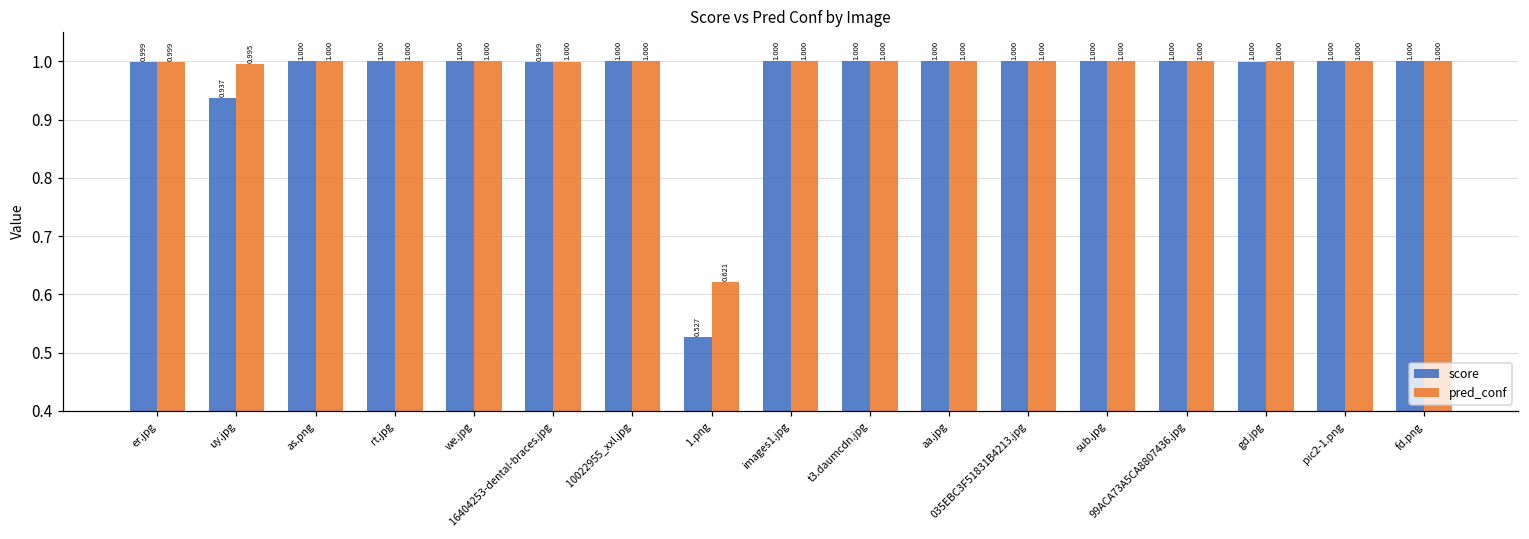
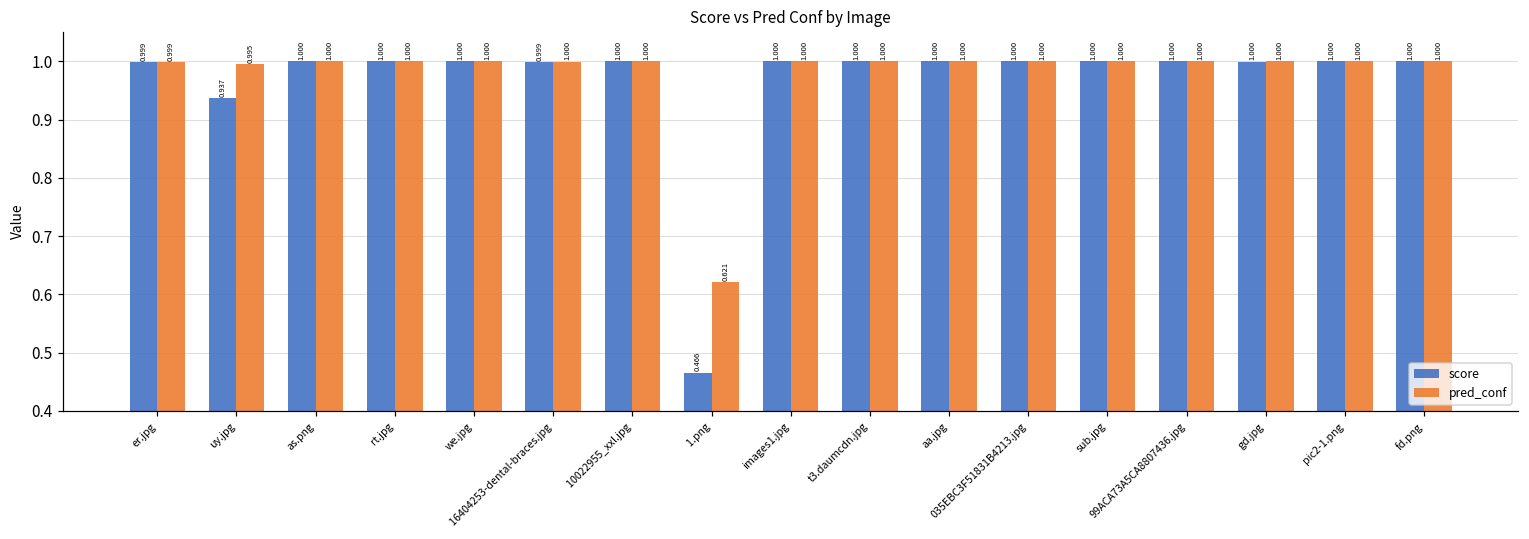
score, 1.png: 0.527 -> 0.466
